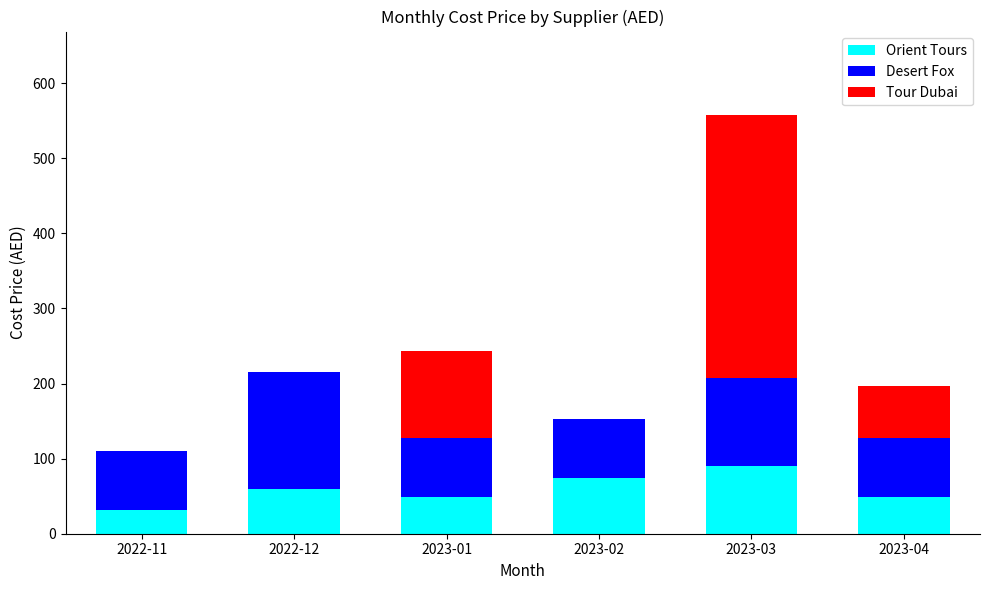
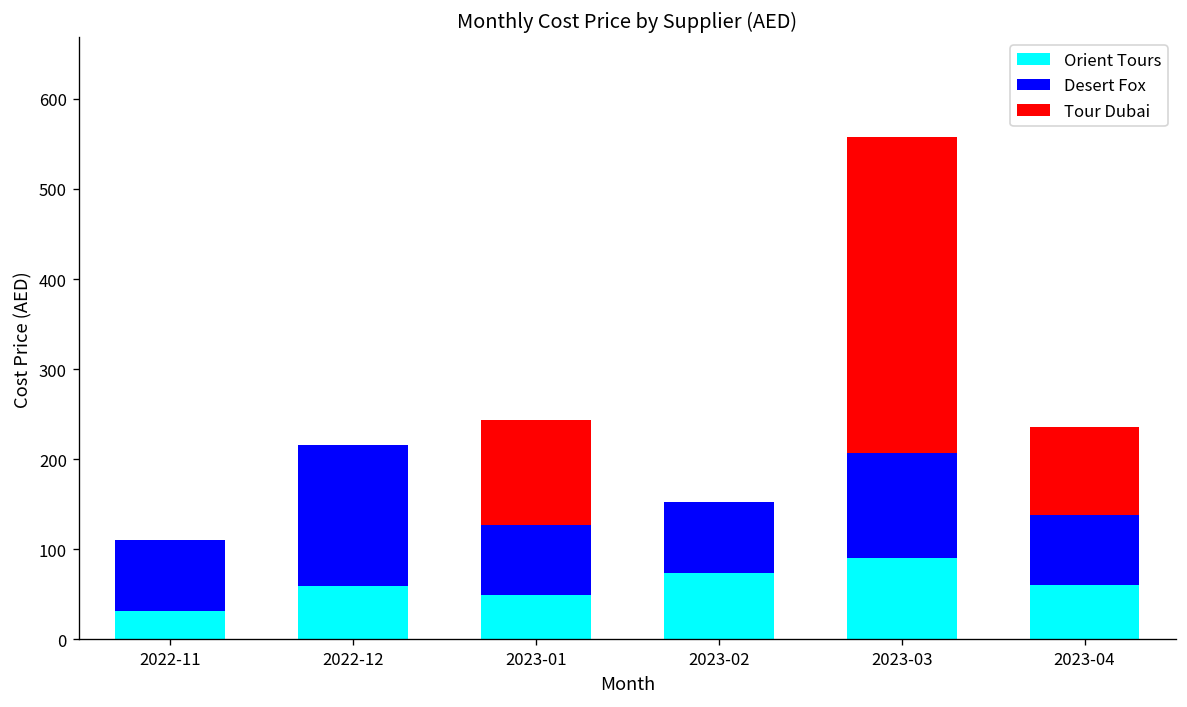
Orient Tours, 2023-04: 50 -> 60
Tour Dubai, 2023-04: 70 -> 100
